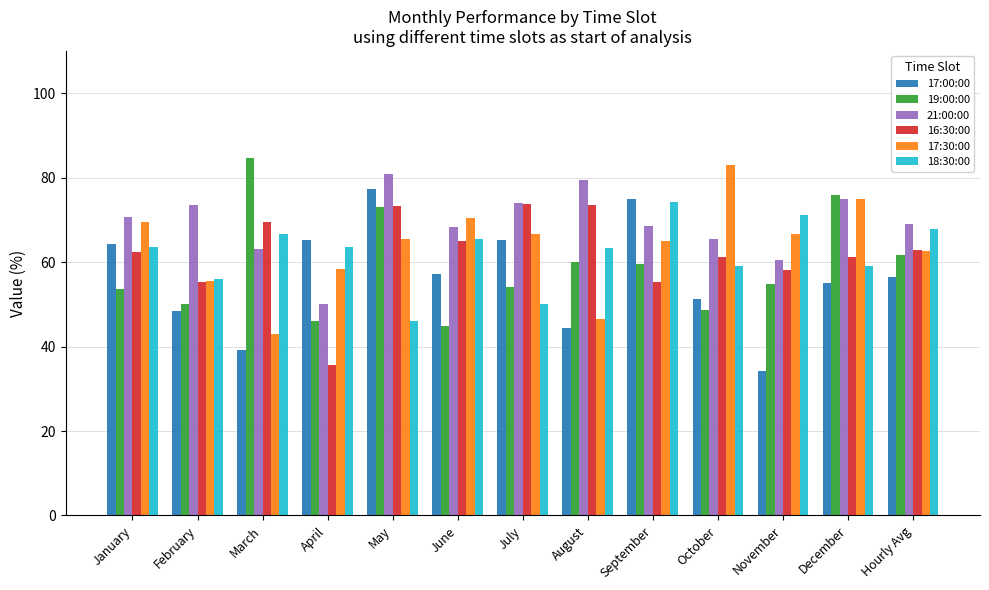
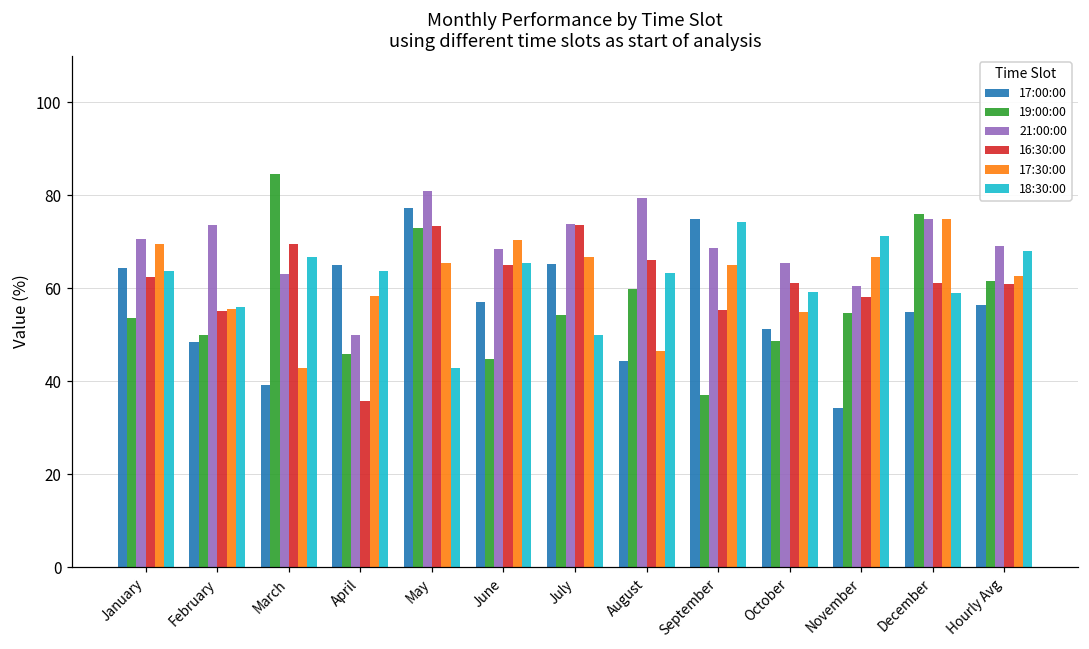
18:30:00, May: 46 -> 43
16:30:00, August: 73 -> 66
19:00:00, September: 60 -> 37
17:30:00, October: 83 -> 55
16:30:00, Hourly Avg: 63 -> 61
